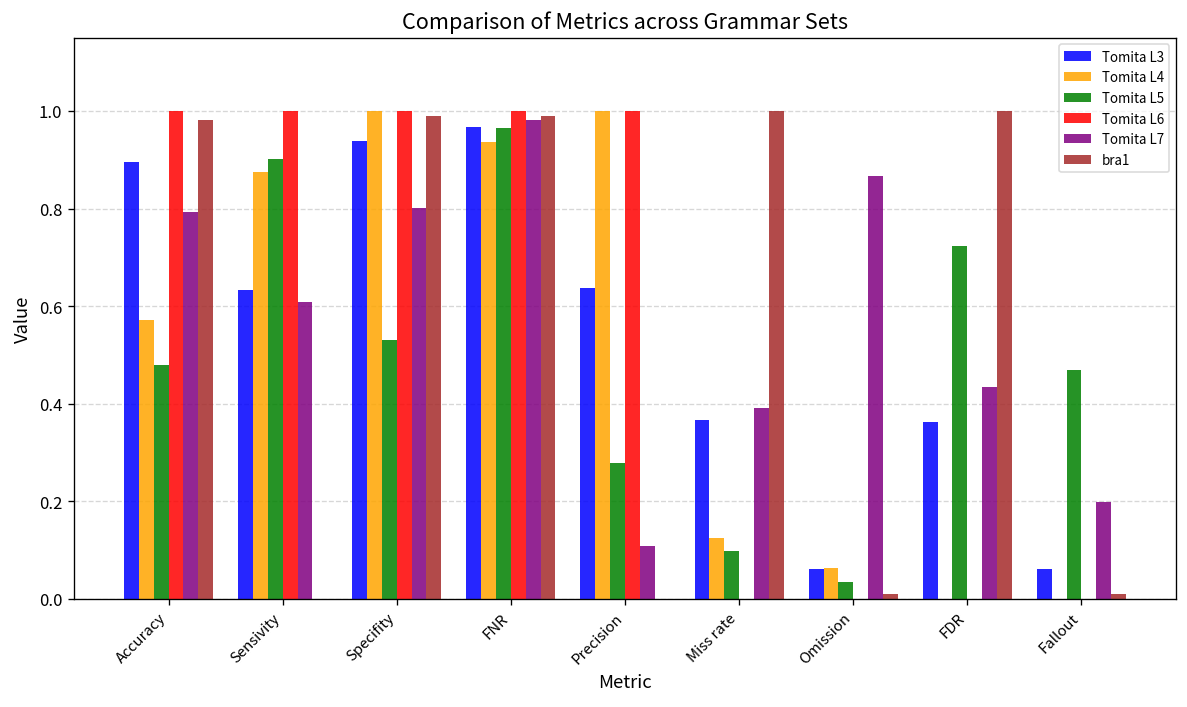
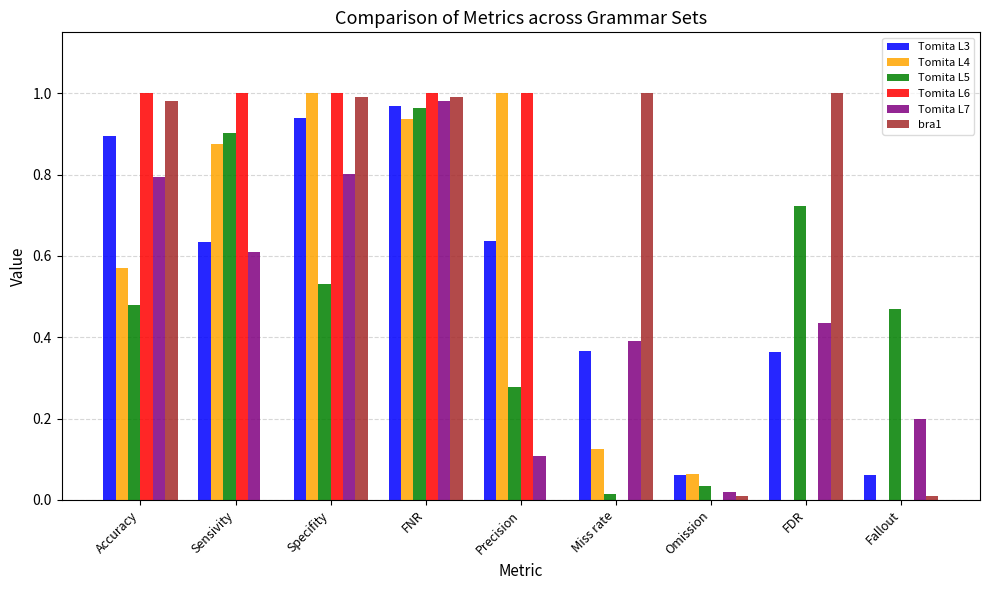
Tomita L5, Miss rate: 0.10 -> 0.01
Tomita L7, Omission: 0.87 -> 0.02
